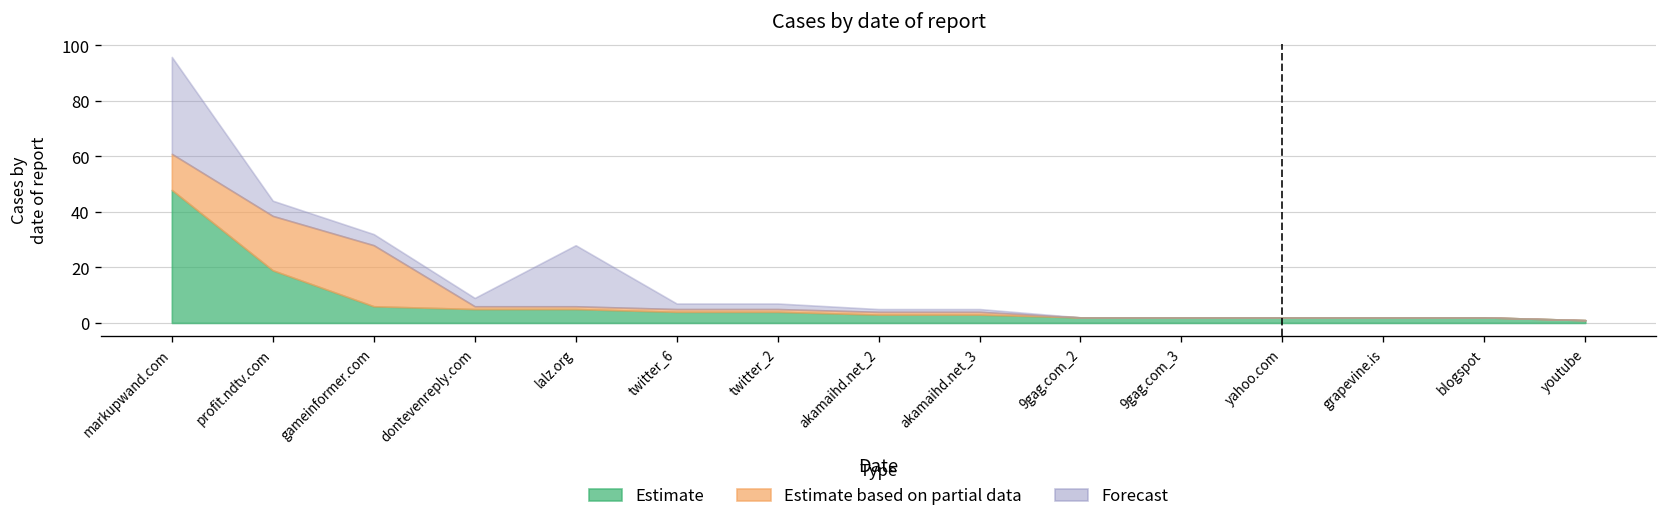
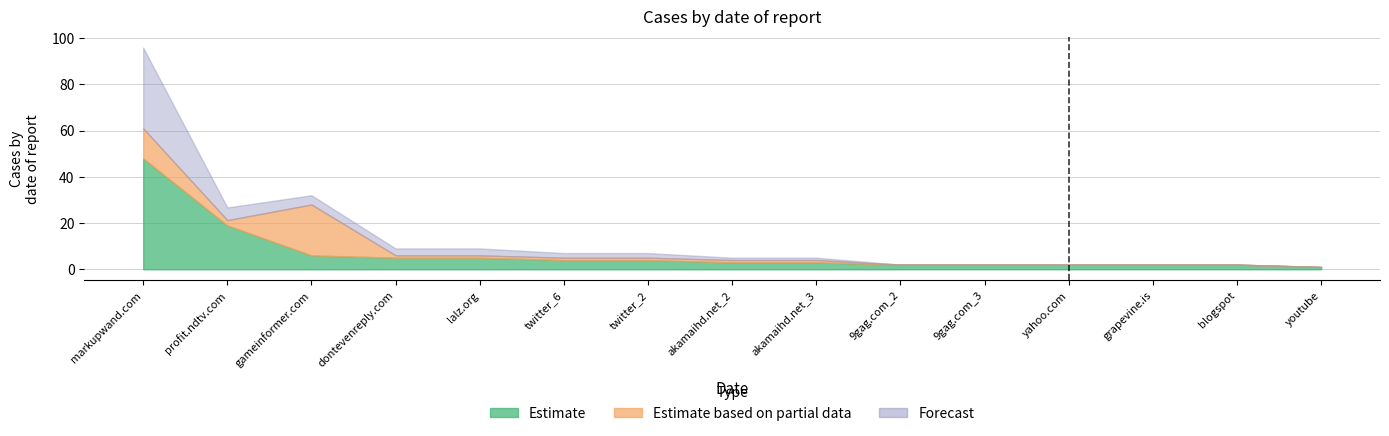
Estimate based on partial data, profit.ndtv.com: 20 -> 2
Forecast, lalz.org: 22 -> 3
